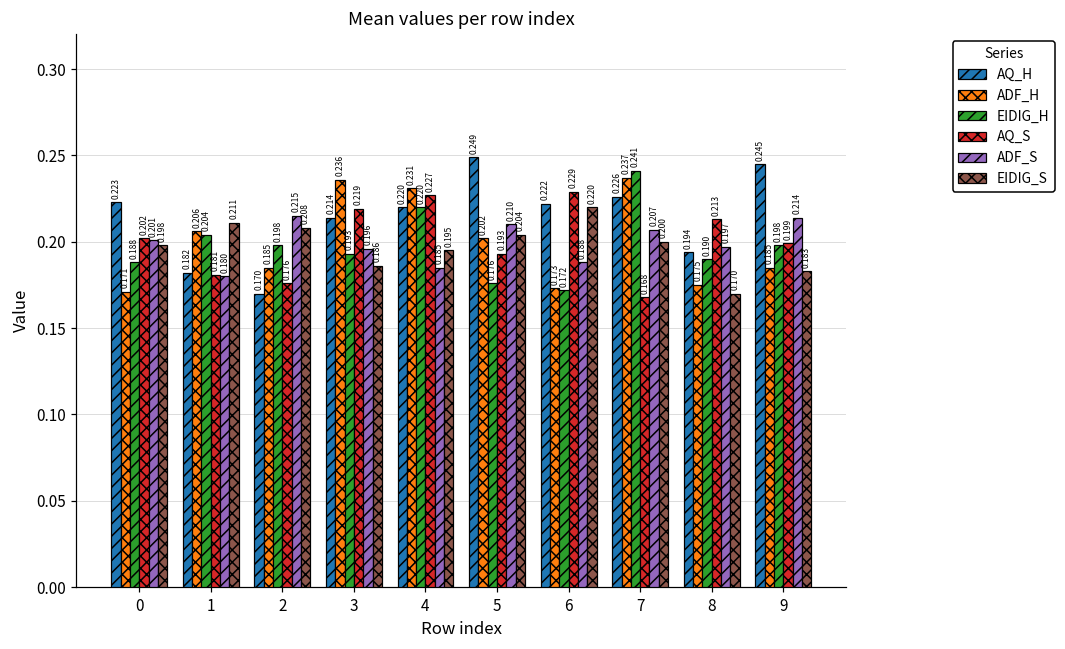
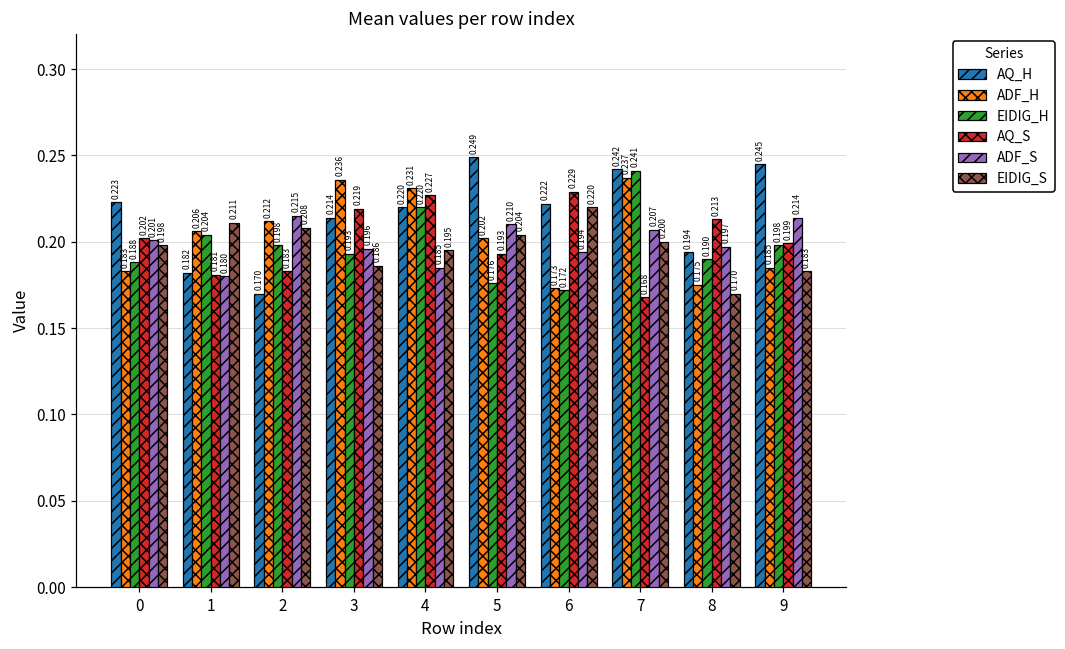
ADF_H, 0: 0.171 -> 0.183
ADF_H, 2: 0.185 -> 0.212
AQ_S, 2: 0.176 -> 0.183
ADF_S, 6: 0.188 -> 0.194
AQ_H, 7: 0.226 -> 0.242
